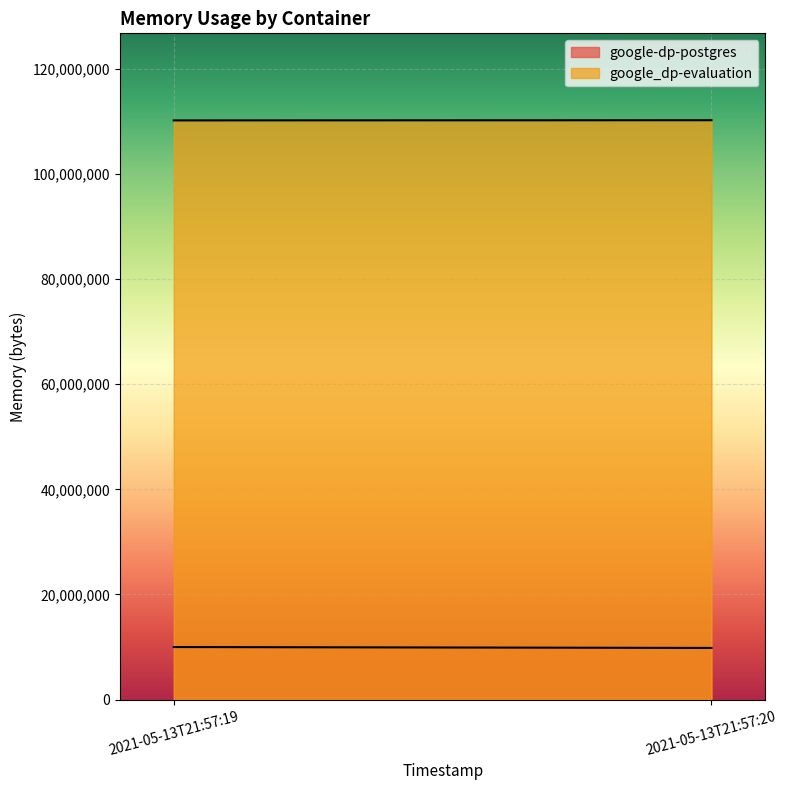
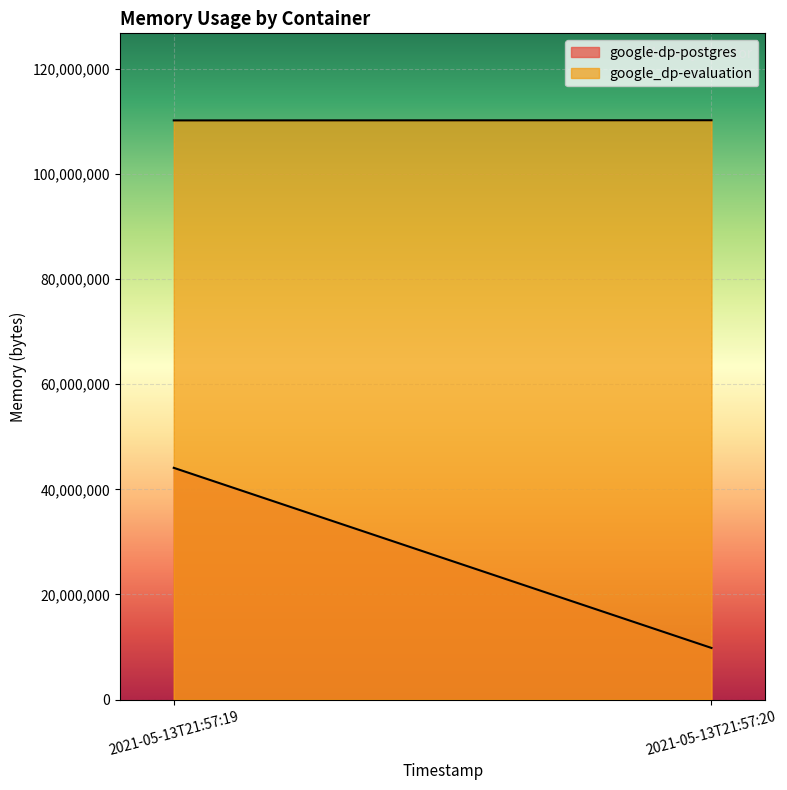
google-dp-postgres, 2021-05-13T21:57:19: 10,000,000 -> 44,000,000
